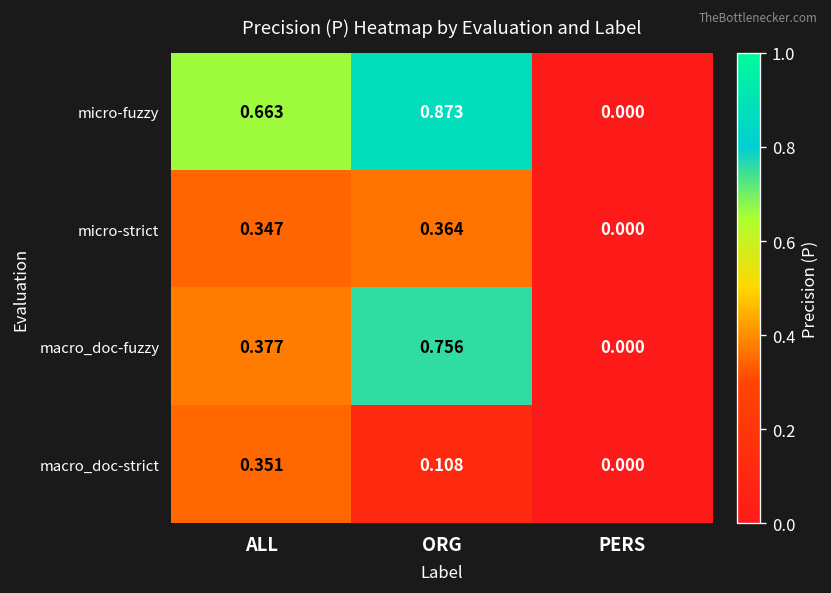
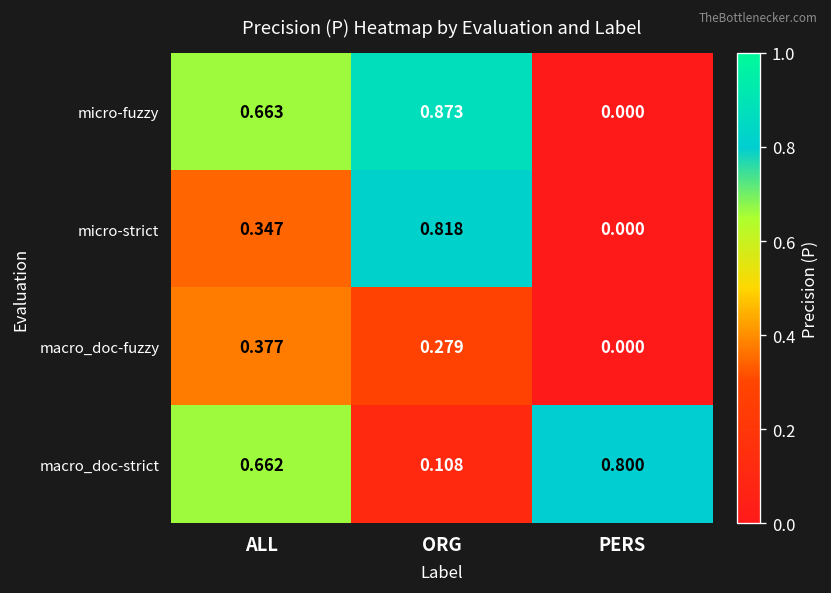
micro-strict, ORG: 0.364 -> 0.818
macro_doc-fuzzy, ORG: 0.756 -> 0.279
macro_doc-strict, ALL: 0.351 -> 0.662
macro_doc-strict, PERS: 0.000 -> 0.800
